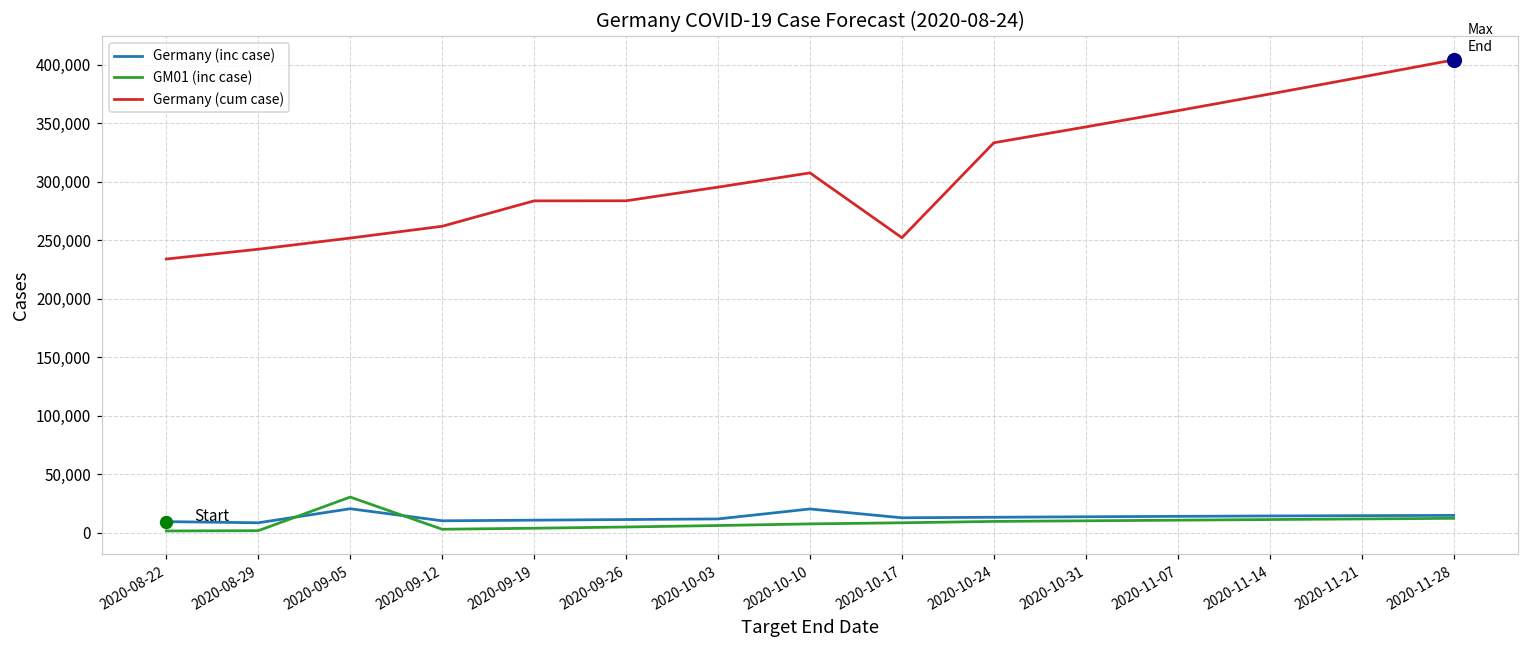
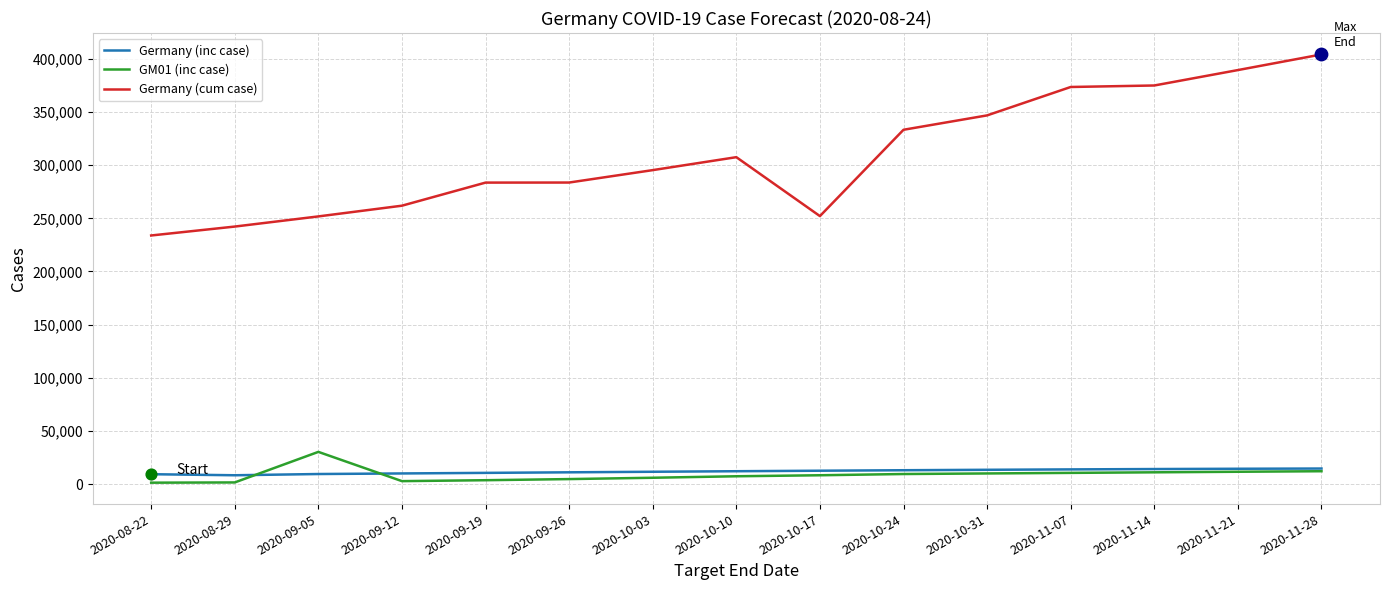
Germany (inc case), 2020-09-05: 20,000 -> 10,000
Germany (inc case), 2020-10-10: 20,000 -> 12,000
Germany (cum case), 2020-11-07: 361,000 -> 374,000
